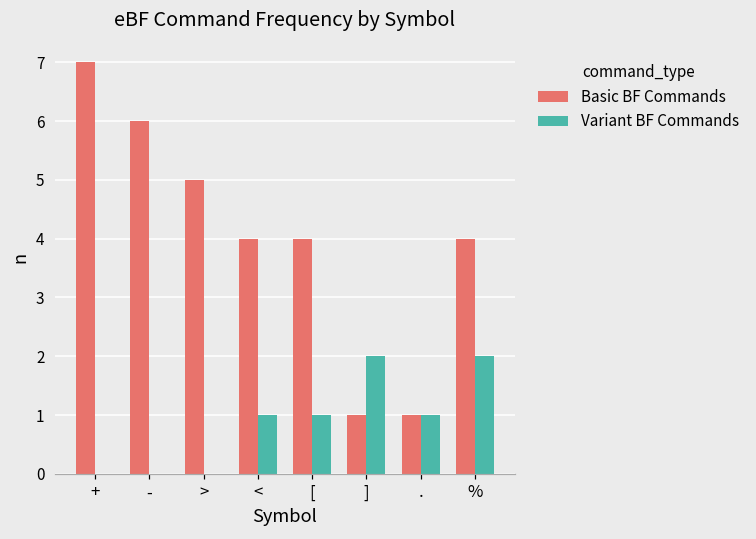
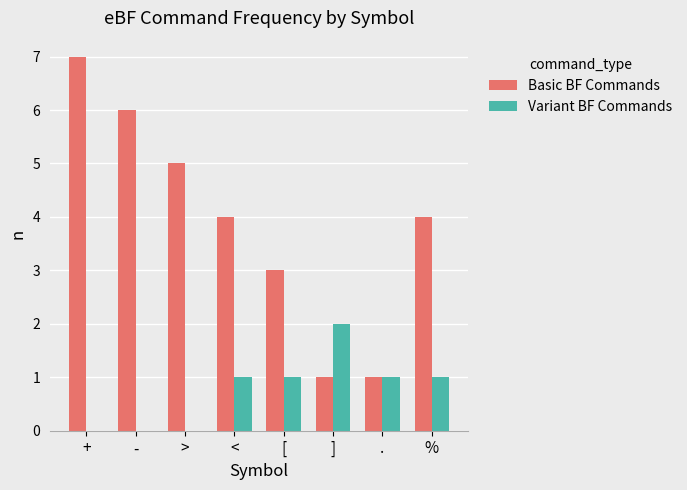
Basic BF Commands, [: 4 -> 3
Variant BF Commands, %: 2 -> 1
